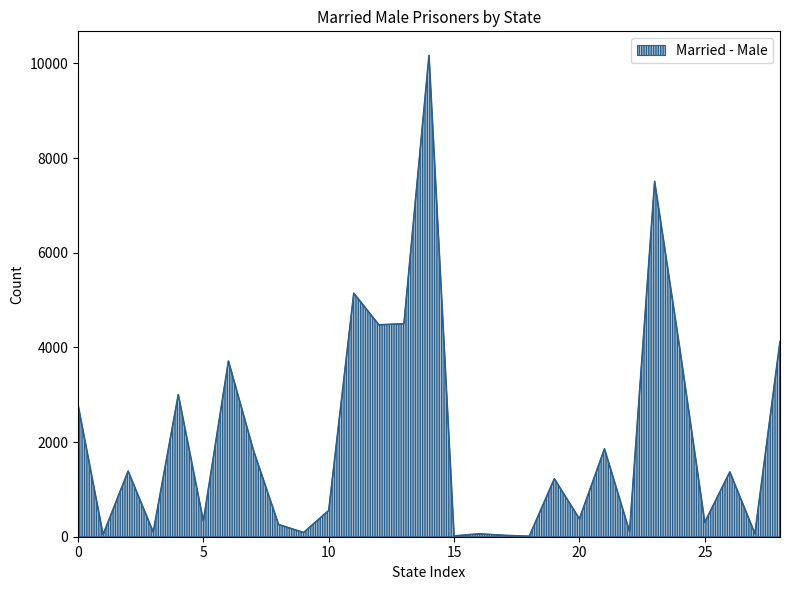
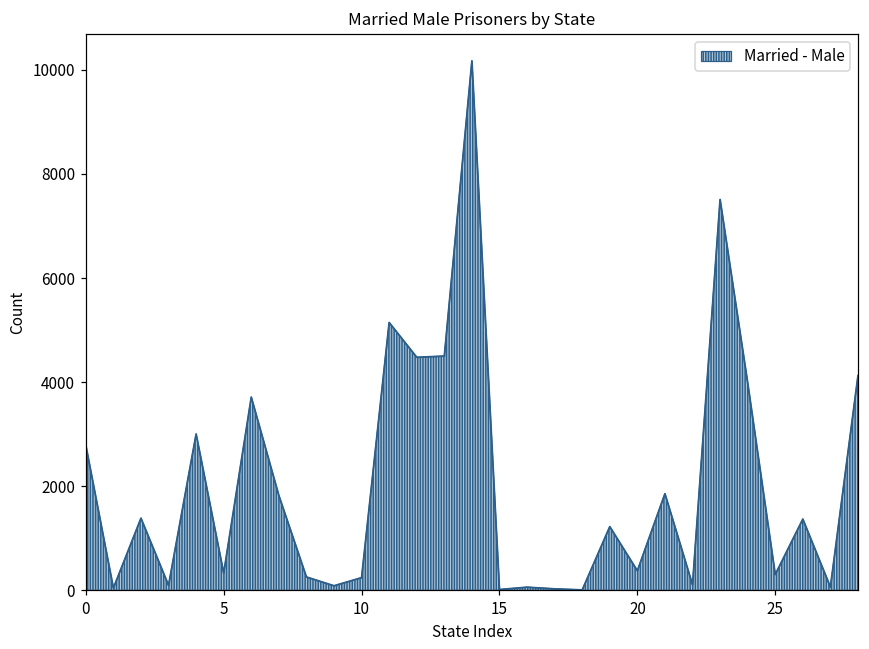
10: 600 -> 200
